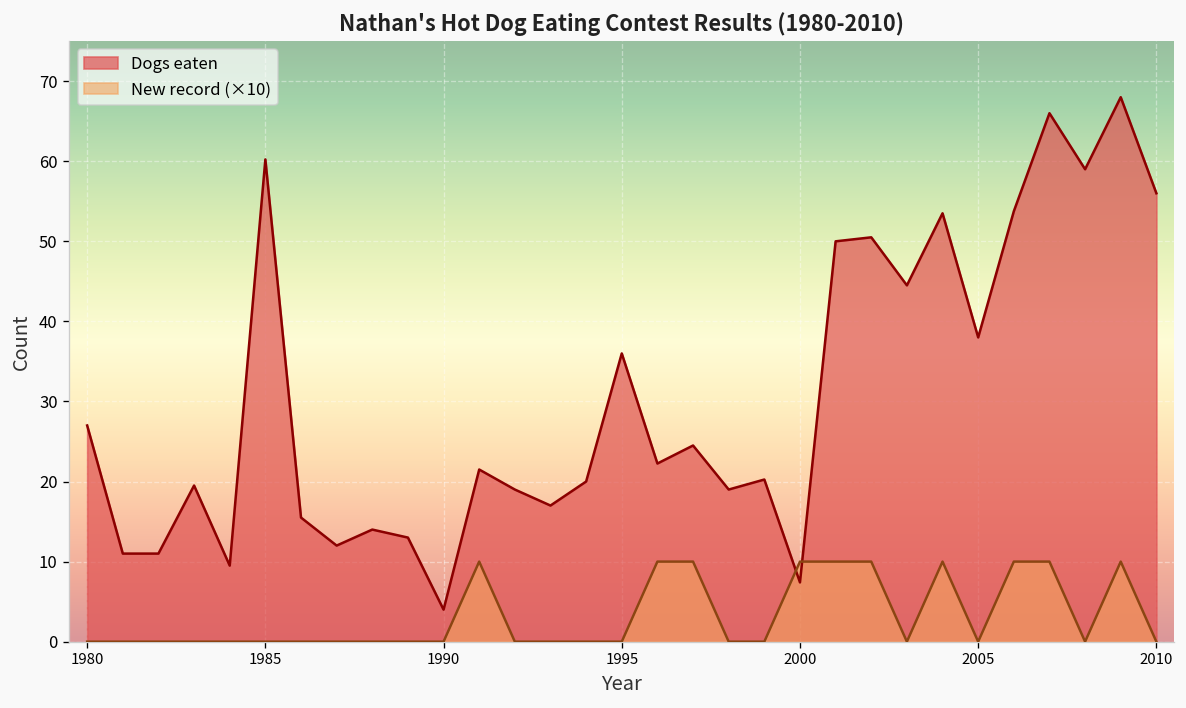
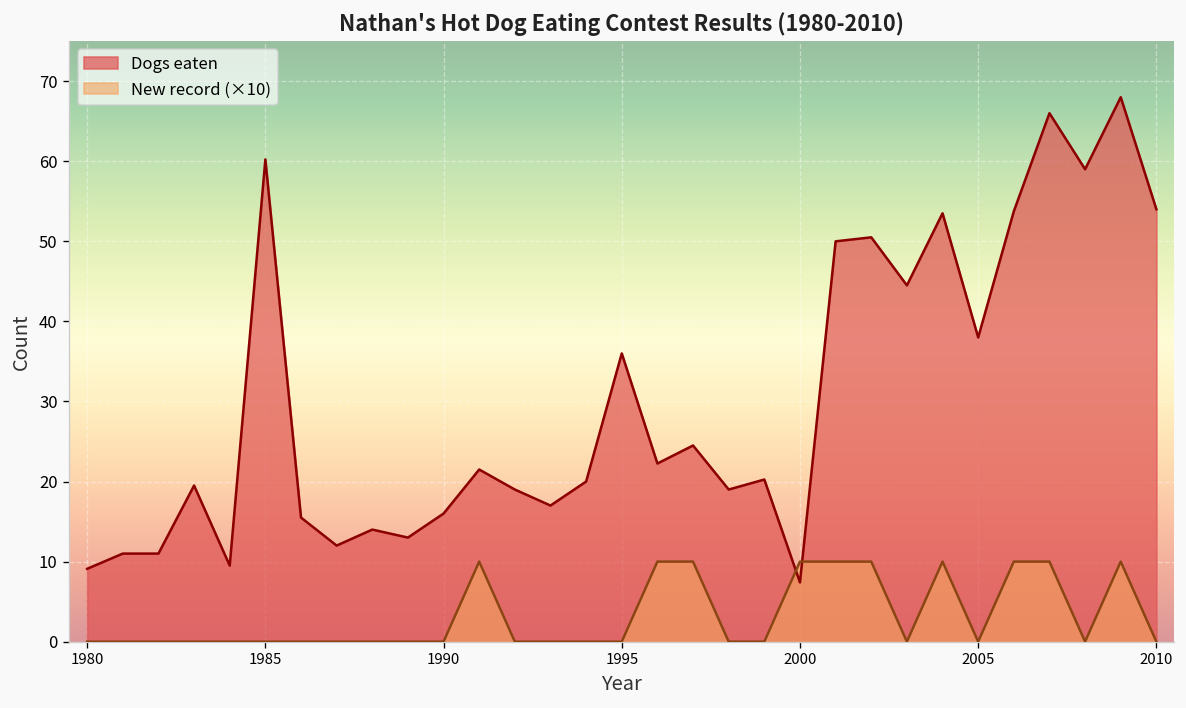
Dogs eaten, 1980: 27 -> 9
Dogs eaten, 1990: 4 -> 16
Dogs eaten, 2010: 56 -> 54
